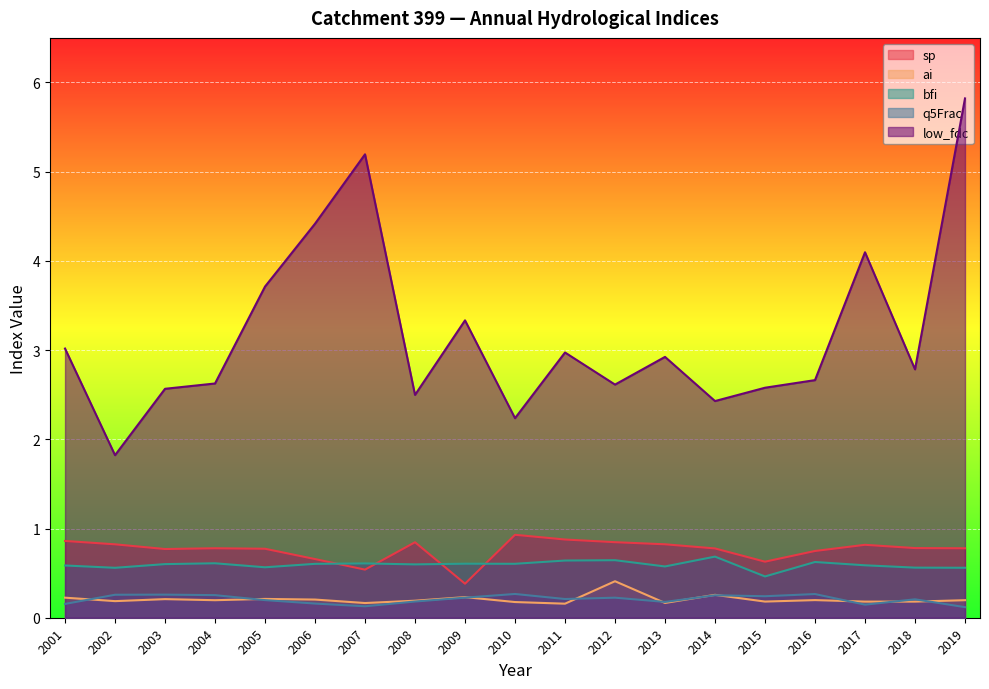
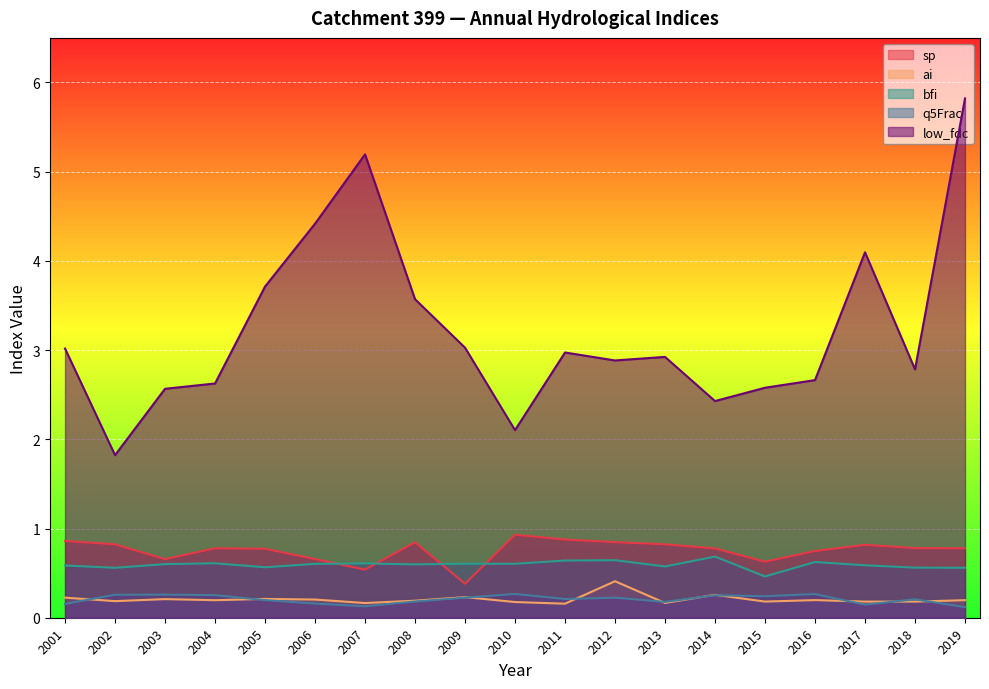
sp, 2003: 0.8 -> 0.7
low_fdc, 2008: 2.5 -> 3.6
low_fdc, 2009: 3.3 -> 3.0
low_fdc, 2010: 2.2 -> 2.1
low_fdc, 2012: 2.6 -> 2.9
